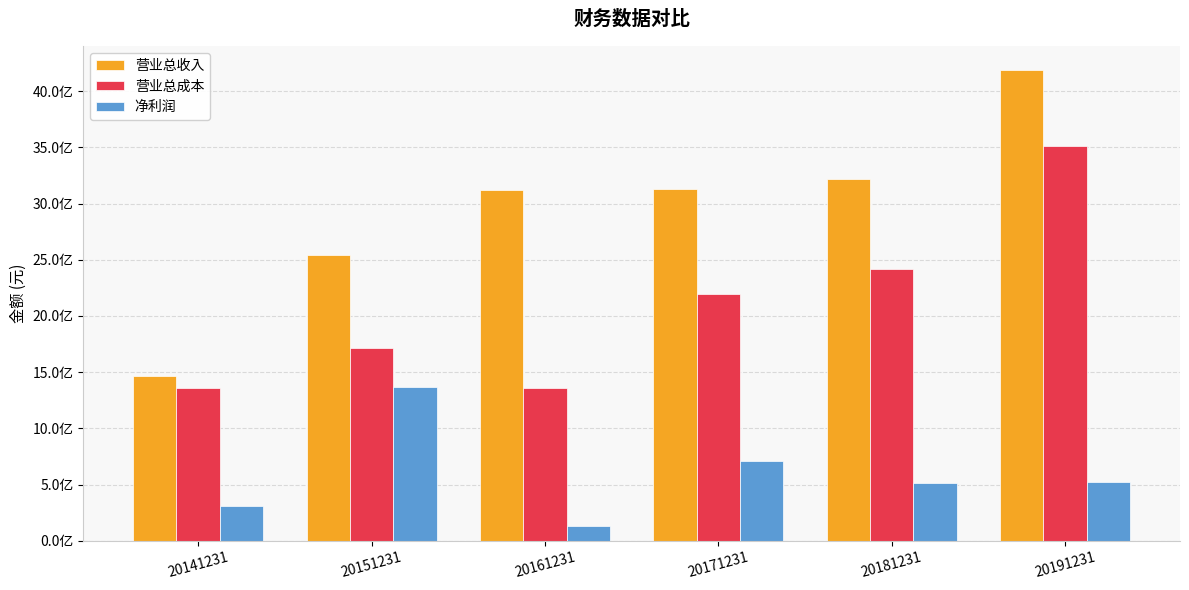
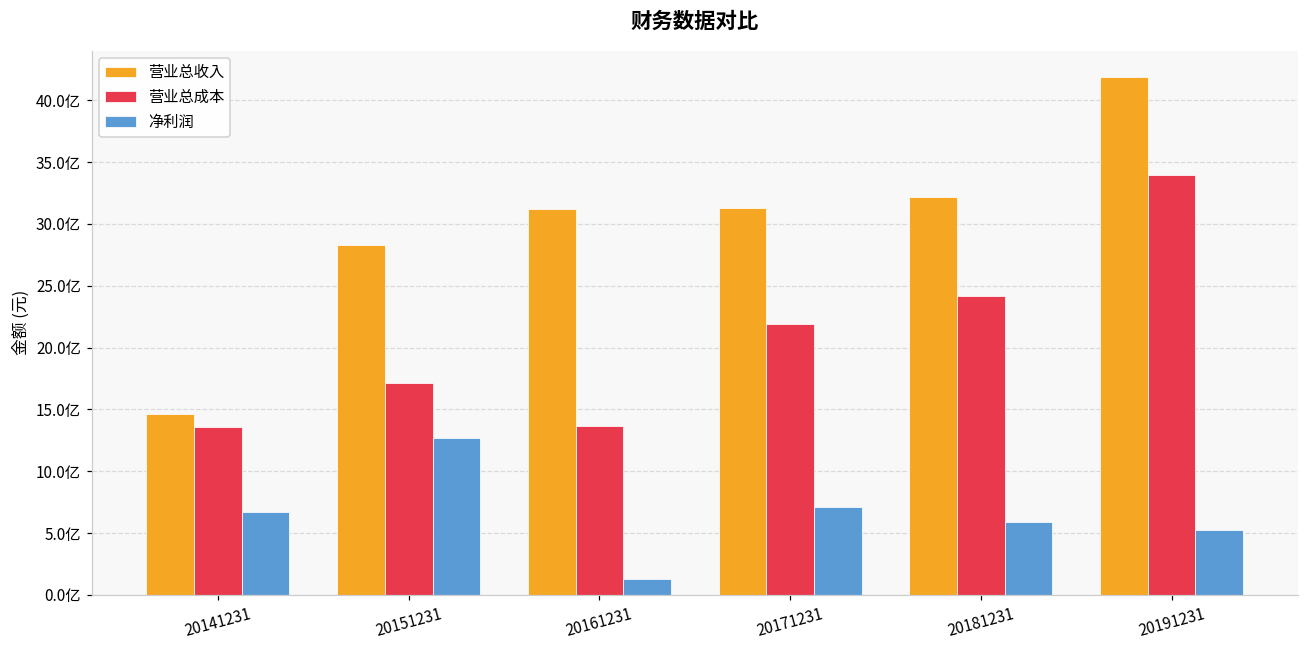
净利润, 20141231: 3.1亿 -> 6.7亿
营业总收入, 20151231: 25.4亿 -> 28.3亿
净利润, 20151231: 13.7亿 -> 12.7亿
净利润, 20181231: 5.1亿 -> 5.9亿
营业总成本, 20191231: 35.1亿 -> 33.9亿
